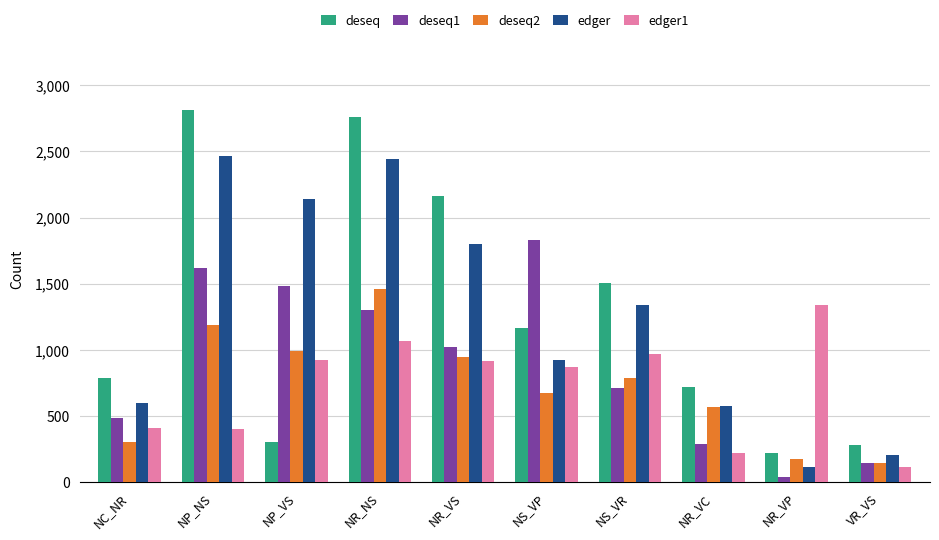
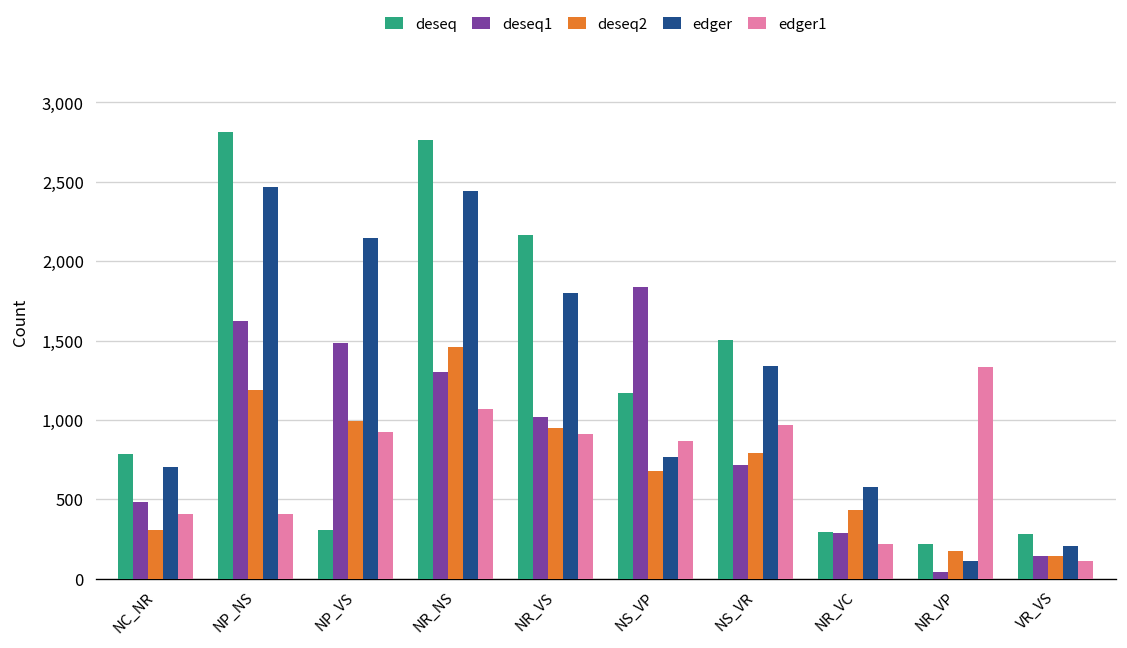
edger, NC_NR: 600 -> 700
edger, NS_VP: 930 -> 770
deseq, NR_VC: 720 -> 300
deseq2, NR_VC: 570 -> 430
